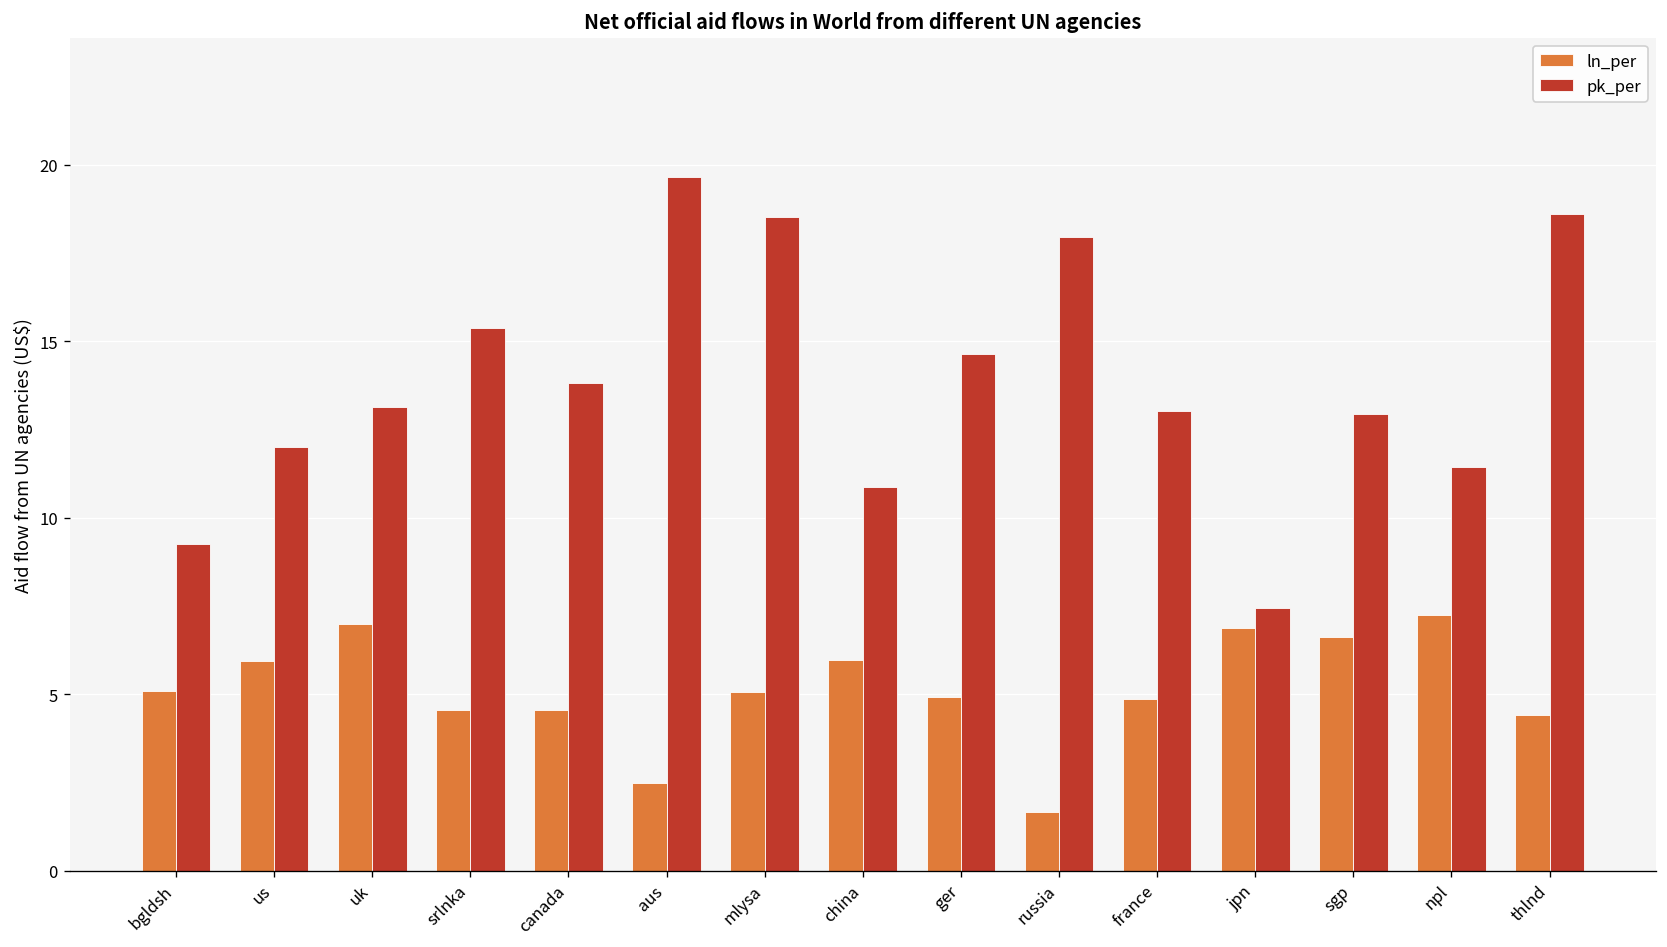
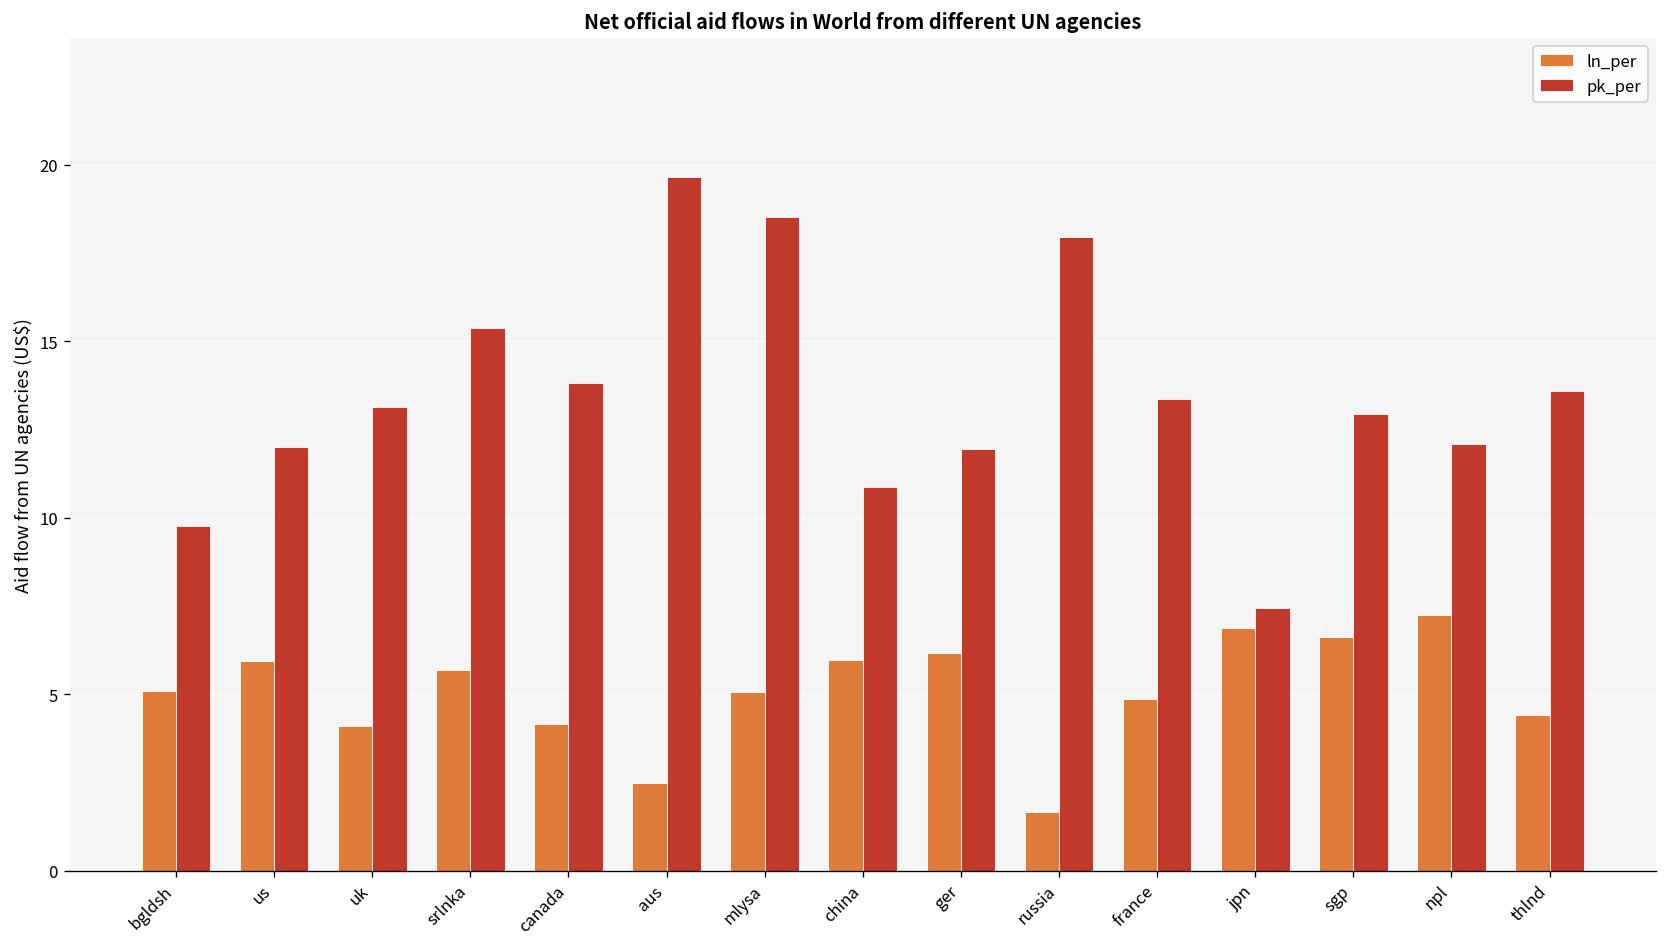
pk_per, bgldsh: 9.3 -> 9.8
ln_per, uk: 7.0 -> 4.1
ln_per, srlnka: 4.6 -> 5.7
ln_per, canada: 4.6 -> 4.2
ln_per, ger: 4.9 -> 6.2
pk_per, ger: 14.6 -> 12.0
pk_per, france: 13.0 -> 13.4
pk_per, npl: 11.4 -> 12.1
pk_per, thlnd: 18.6 -> 13.6
